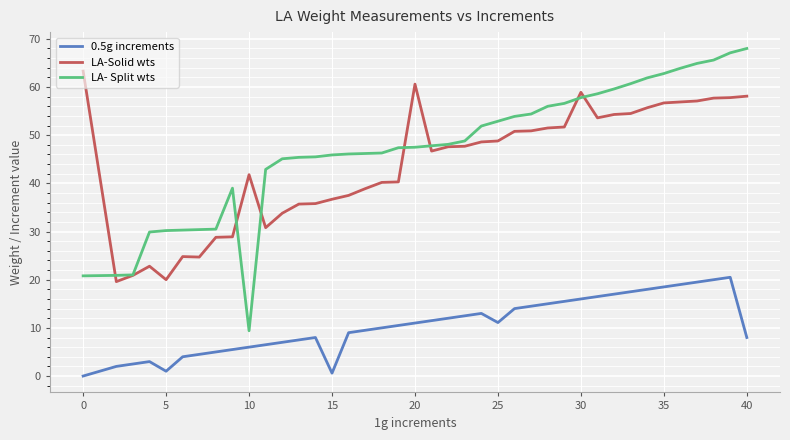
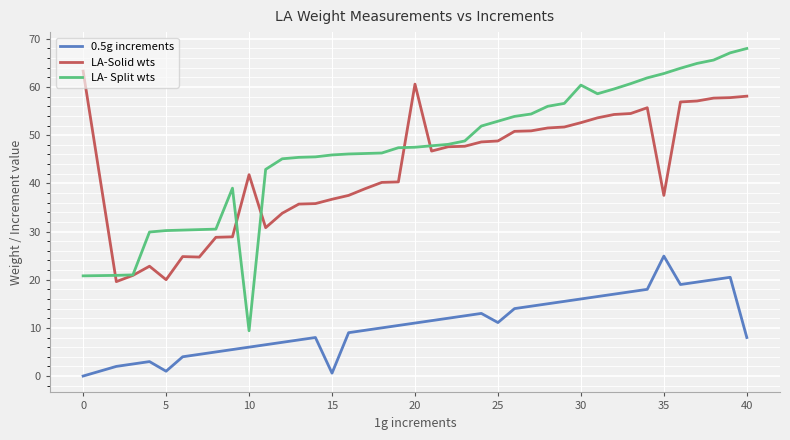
LA-Solid wts, 30: 59 -> 53
LA- Split wts, 30: 58 -> 60
0.5g increments, 35: 19 -> 25
LA-Solid wts, 35: 57 -> 38
